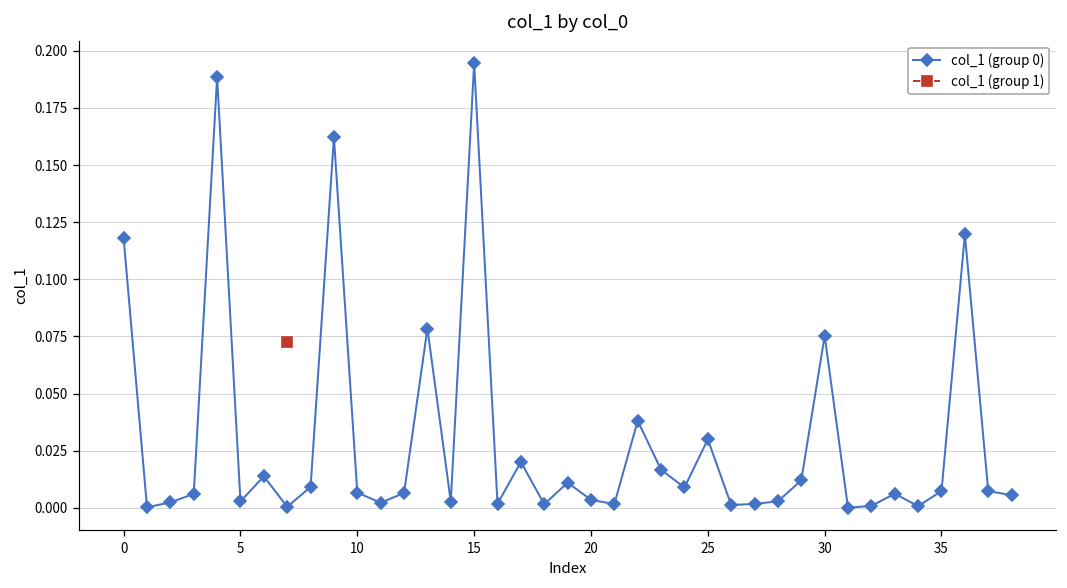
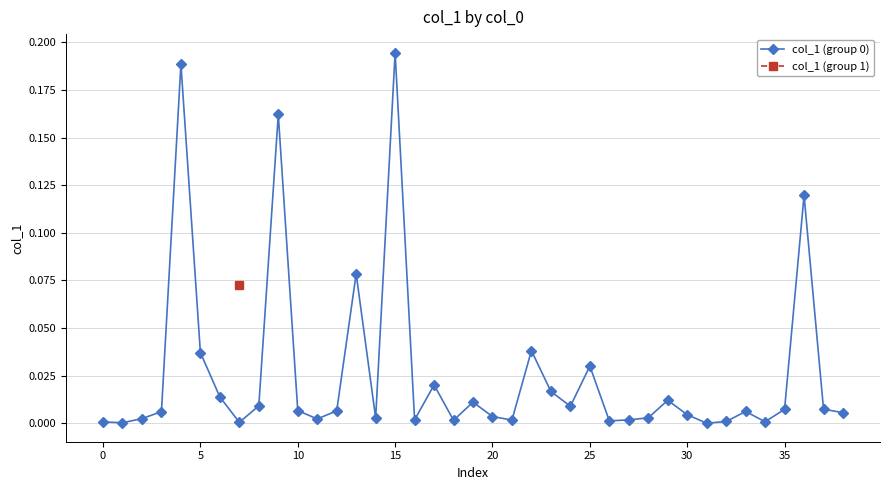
col_1 (group 0), 0: 0.118 -> 0.001
col_1 (group 0), 5: 0.003 -> 0.037
col_1 (group 0), 30: 0.075 -> 0.004
